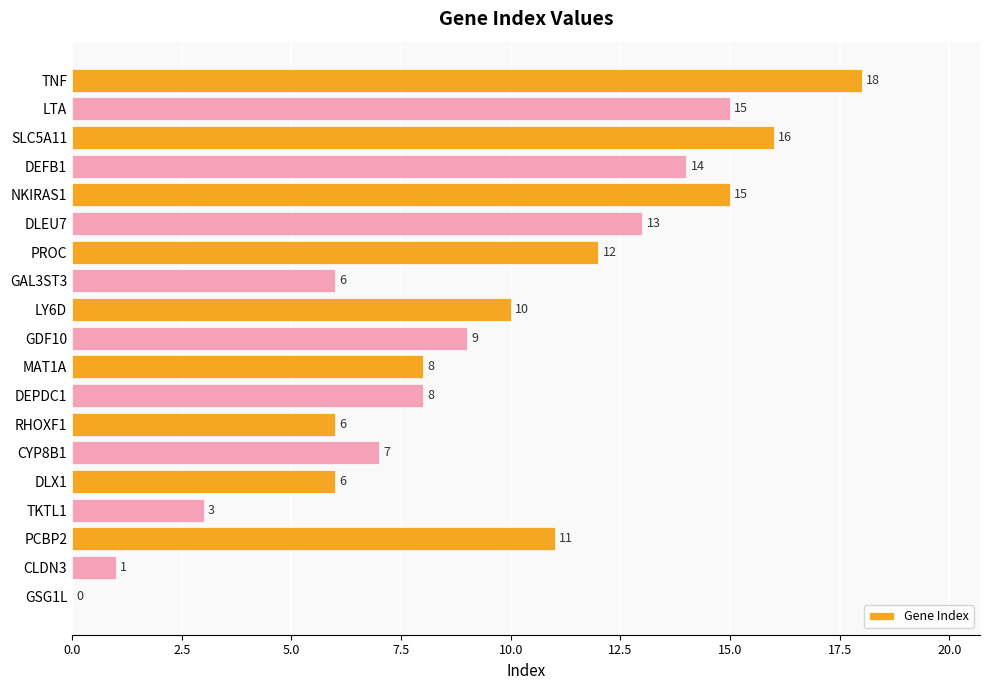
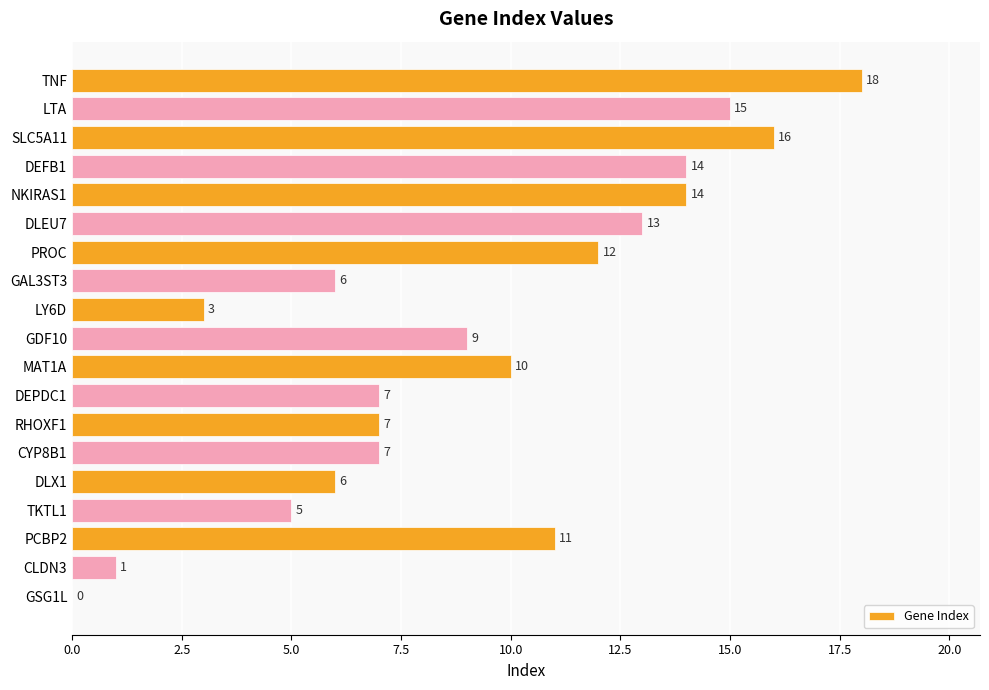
NKIRAS1: 15 -> 14
LY6D: 10 -> 3
MAT1A: 8 -> 10
DEPDC1: 8 -> 7
RHOXF1: 6 -> 7
TKTL1: 3 -> 5
